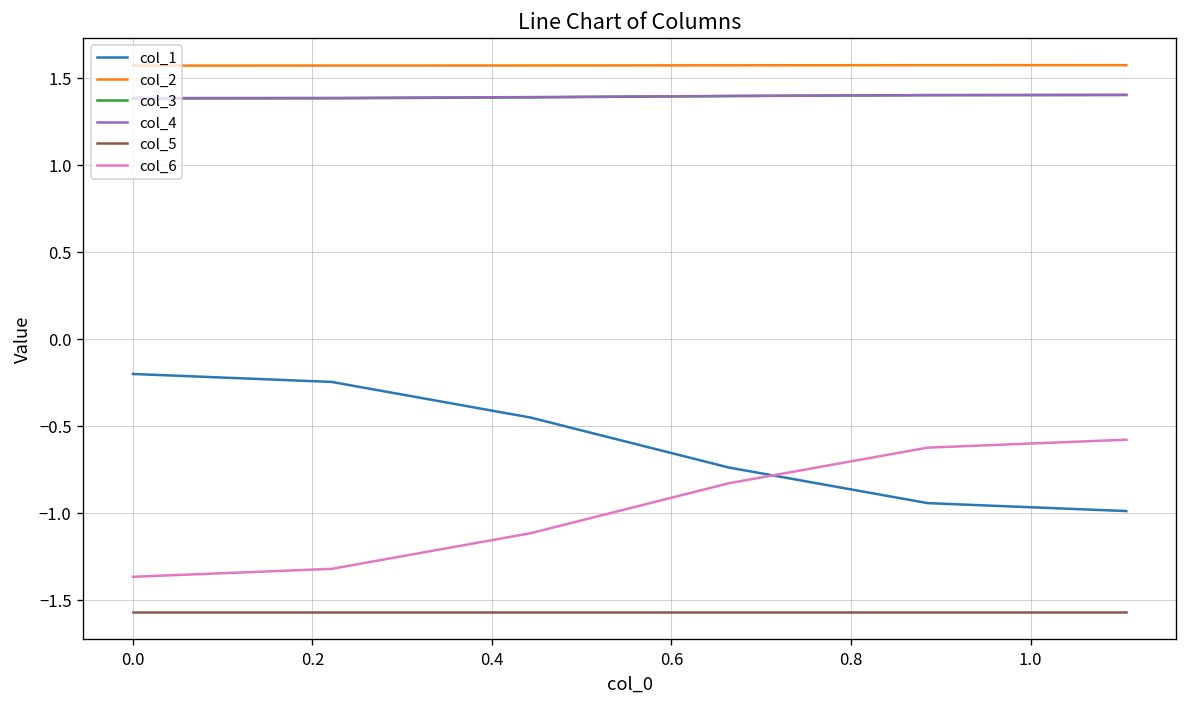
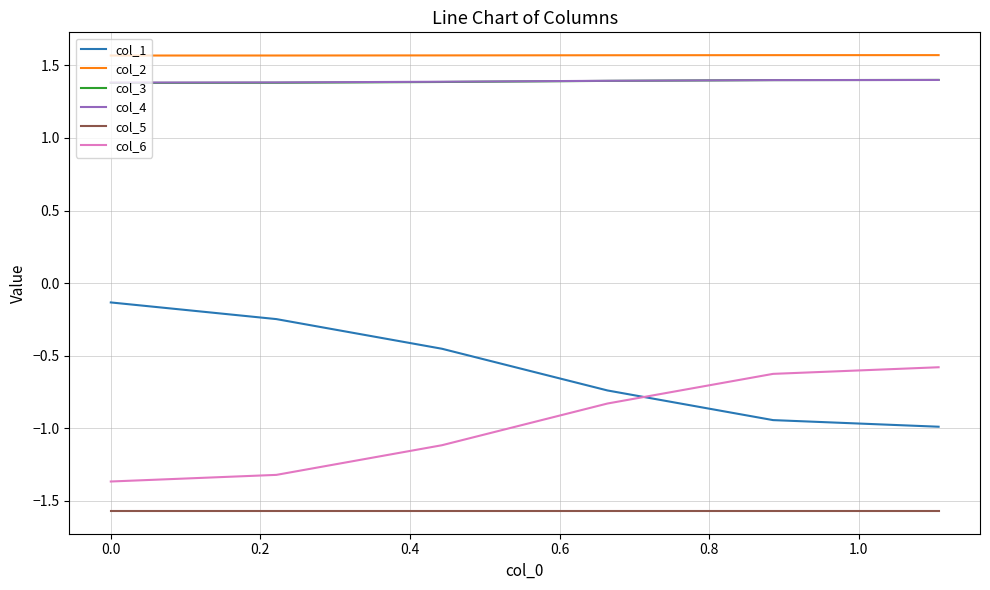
col_1, 0.0: -0.20 -> -0.13
